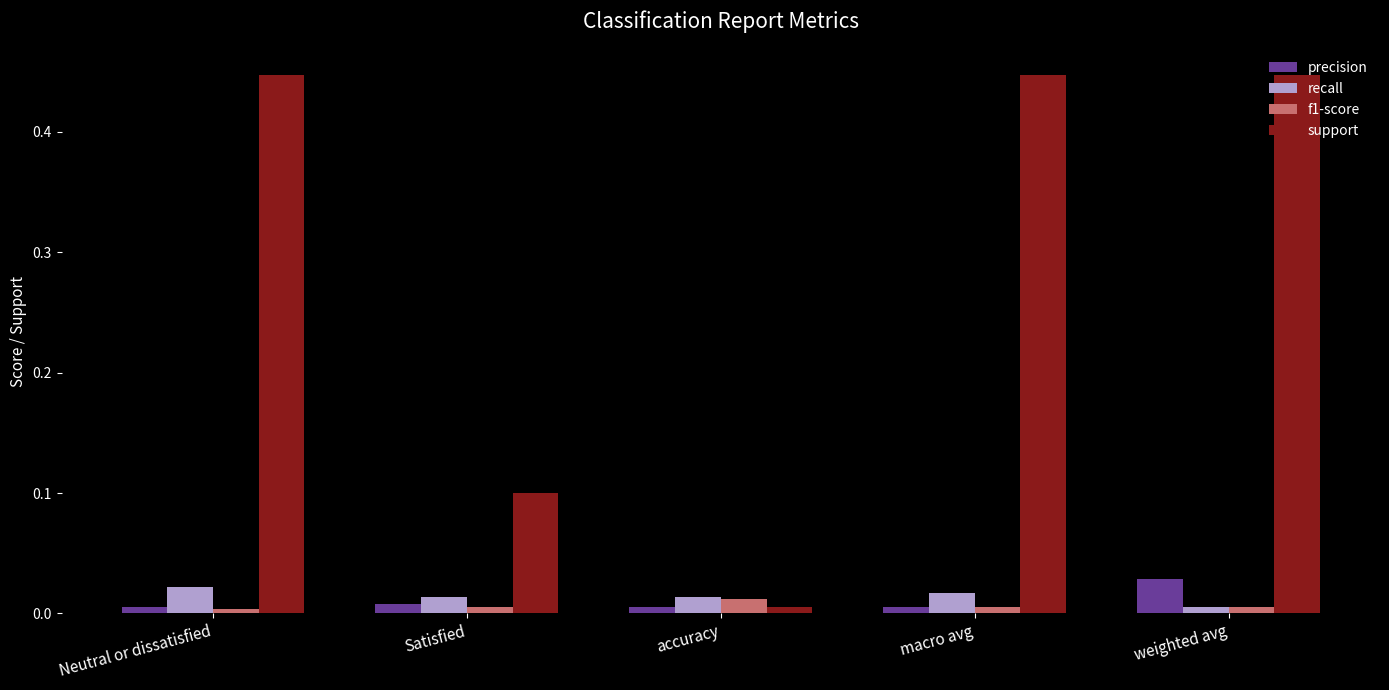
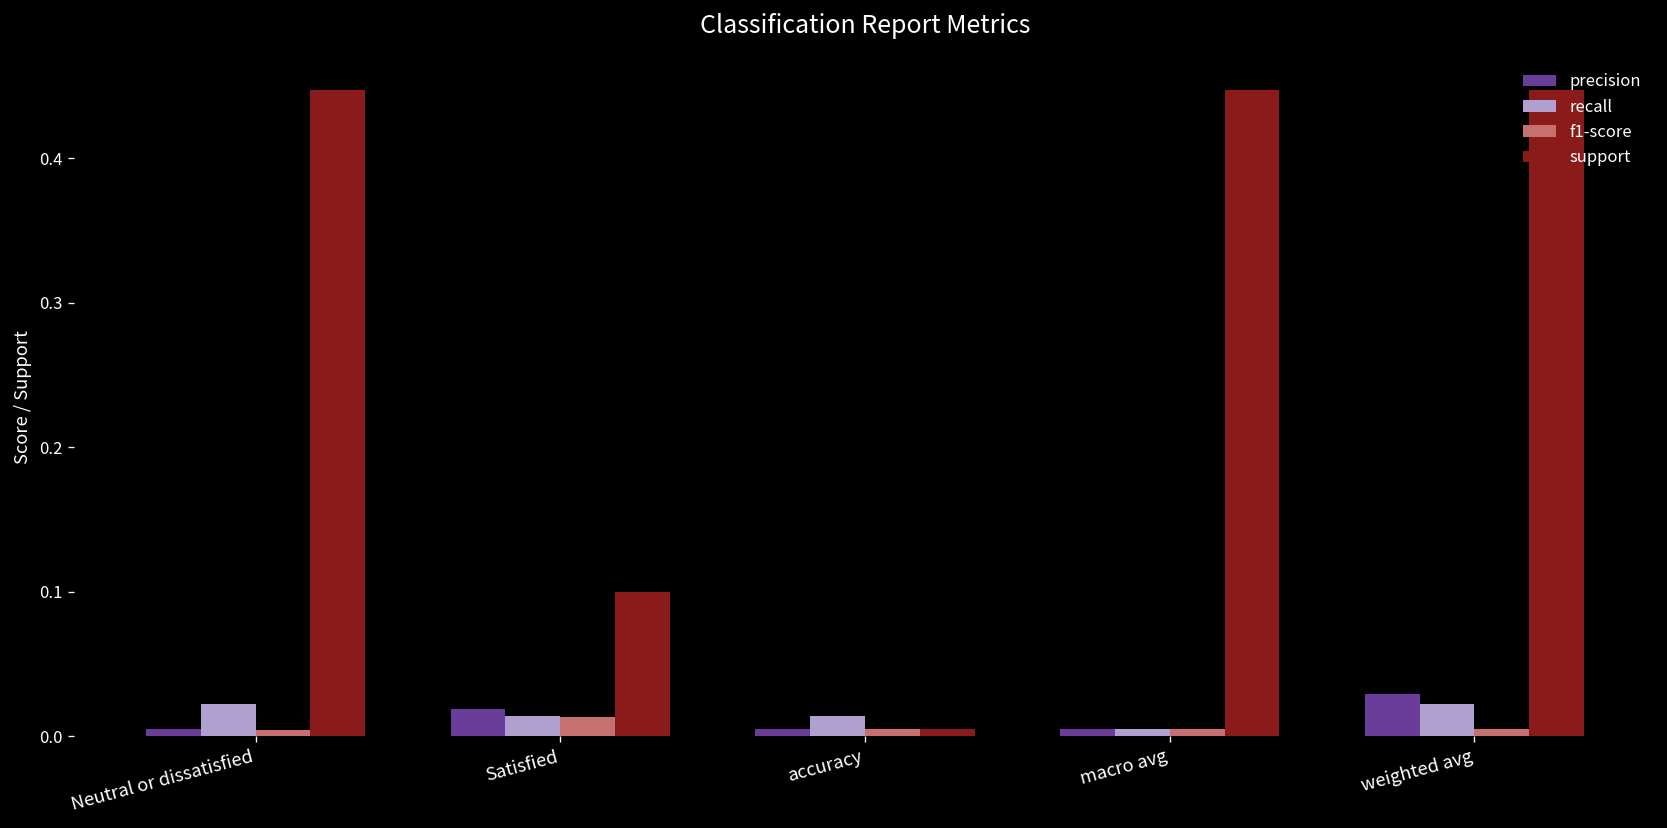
precision, Satisfied: 0.008 -> 0.019
f1-score, Satisfied: 0.005 -> 0.013
f1-score, accuracy: 0.012 -> 0.005
recall, macro avg: 0.017 -> 0.005
recall, weighted avg: 0.005 -> 0.022
